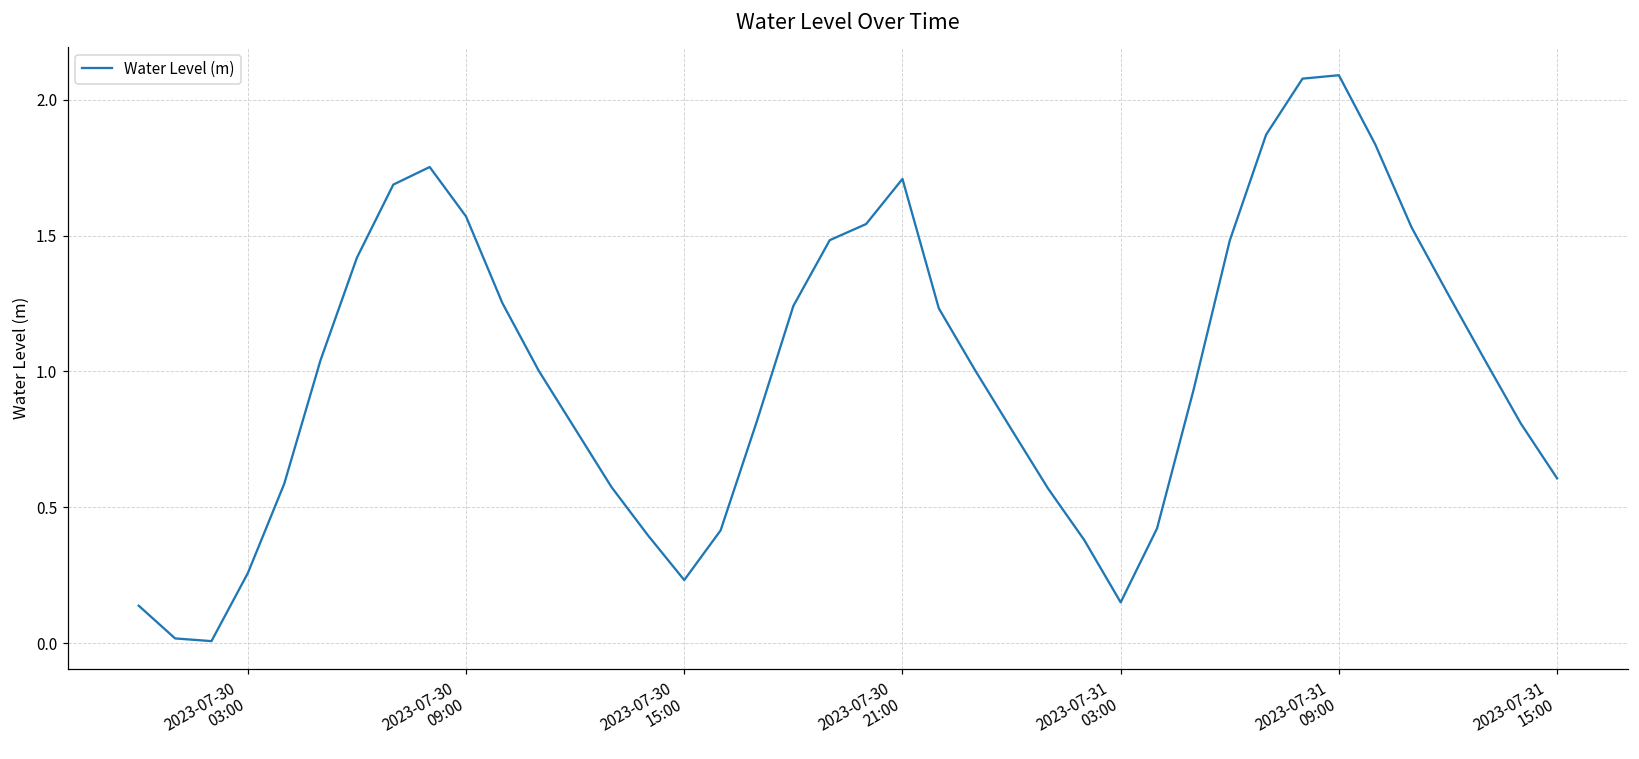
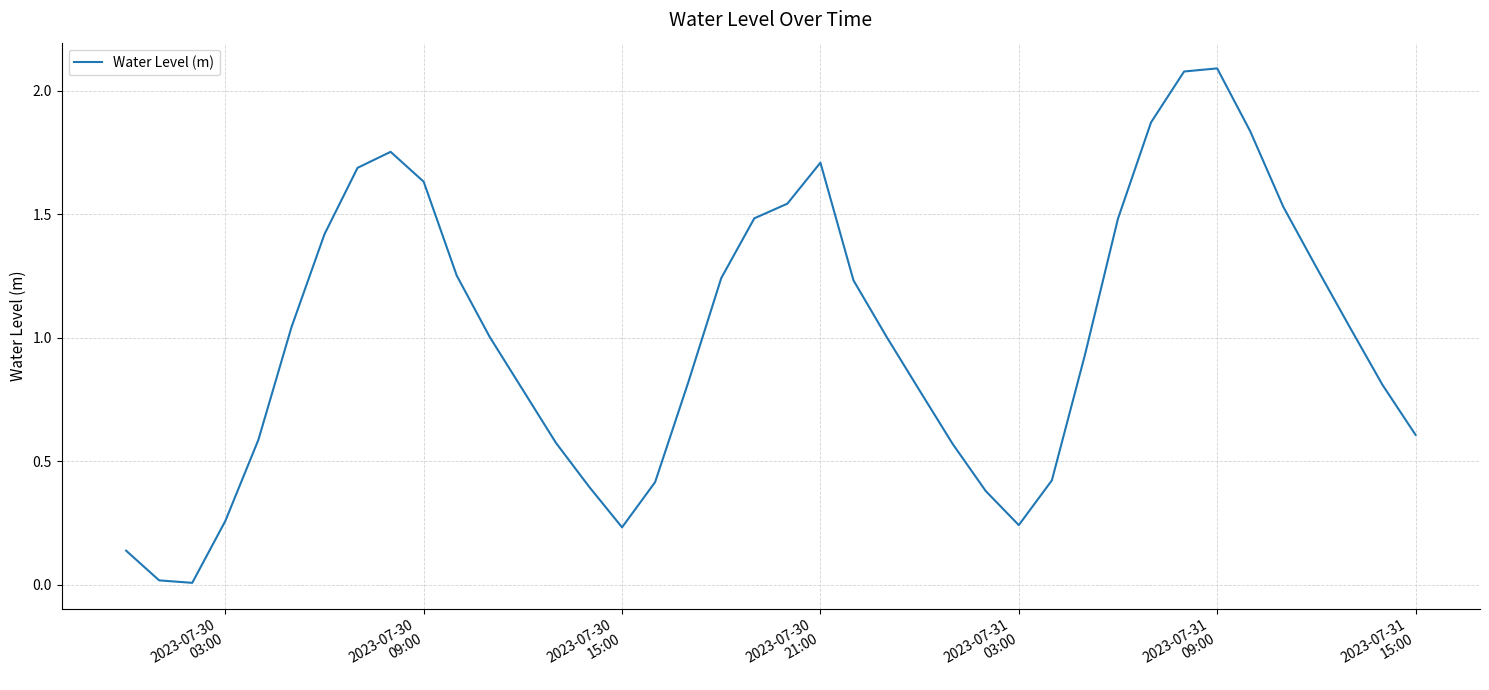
2023-07-30 09:00: 1.57 -> 1.63
2023-07-31 03:00: 0.15 -> 0.24
